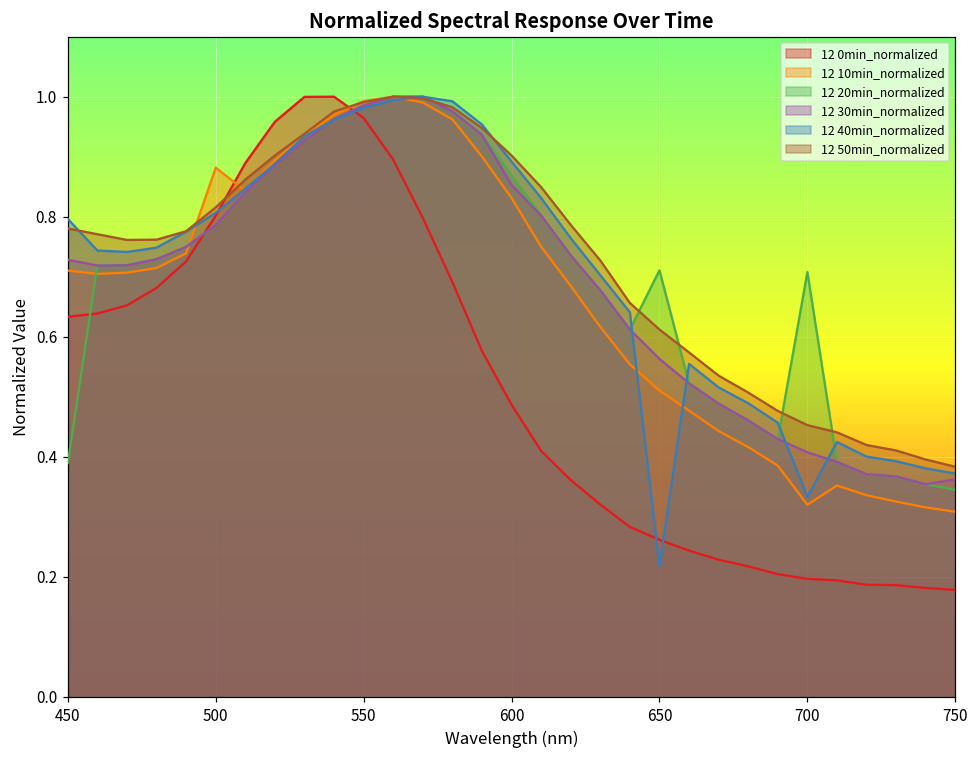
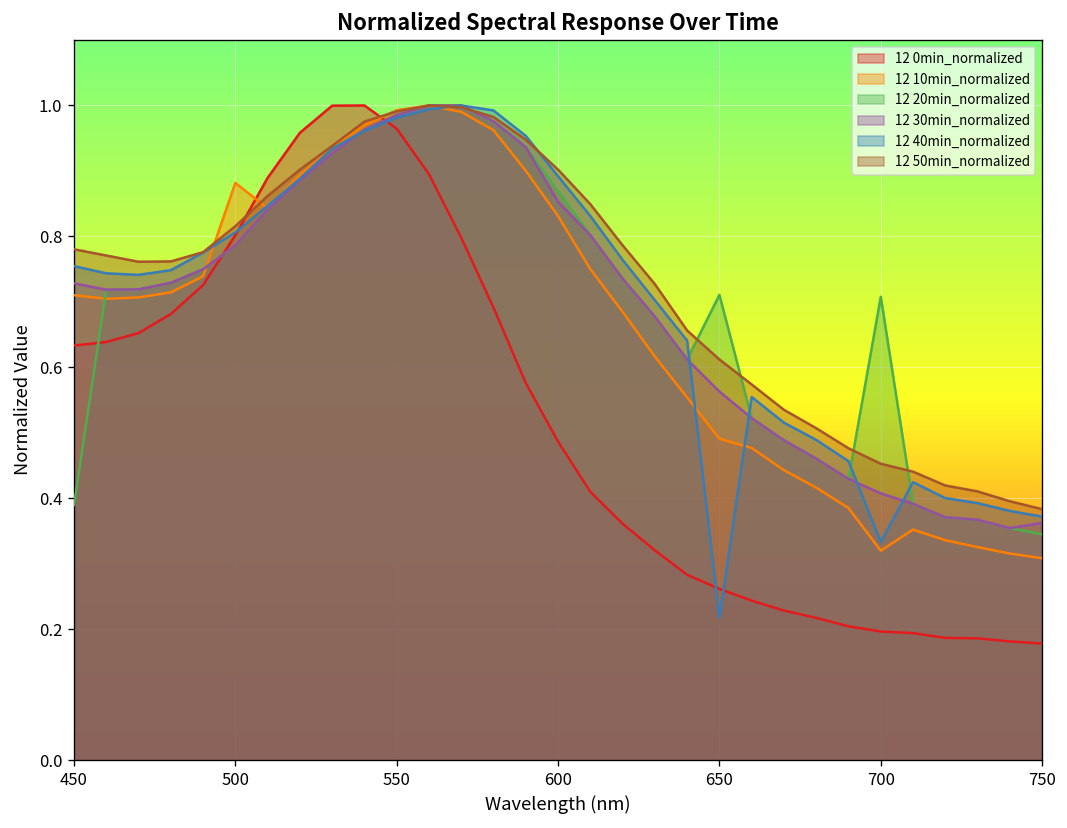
12 40min_normalized, 450: 0.80 -> 0.75
12 10min_normalized, 650: 0.51 -> 0.49
